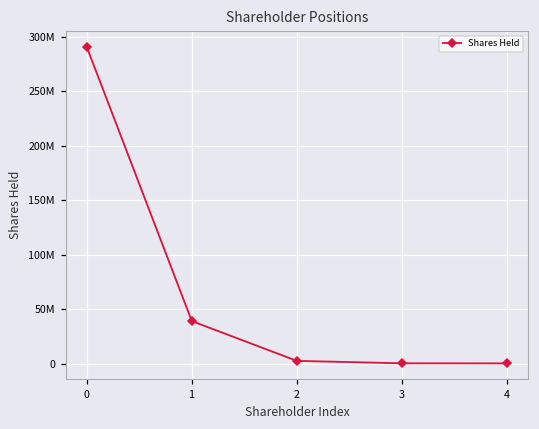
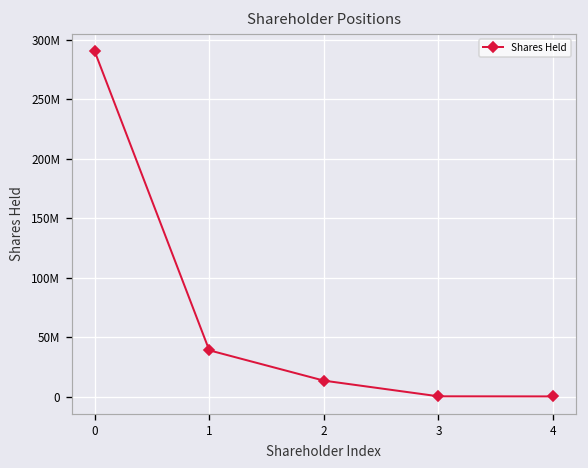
2: 0 -> 10000000
